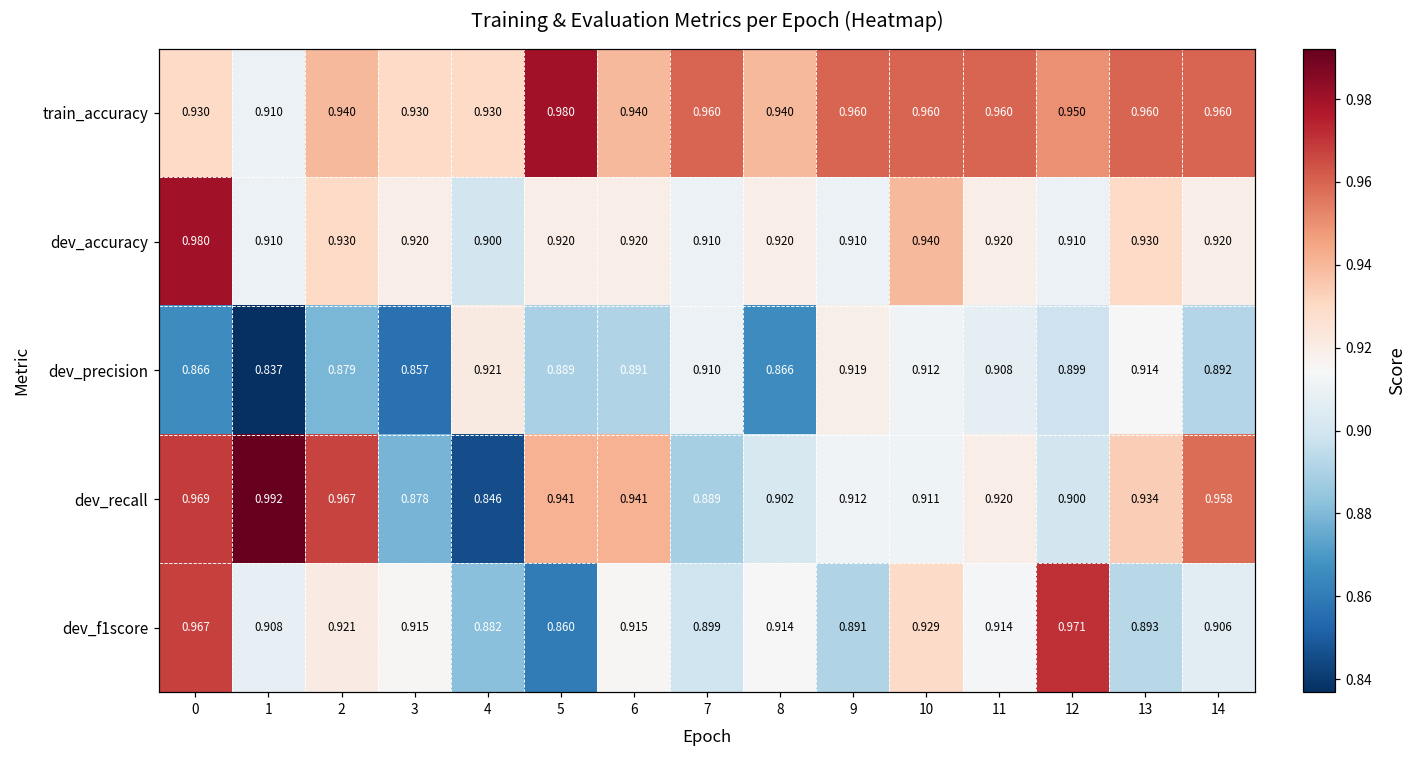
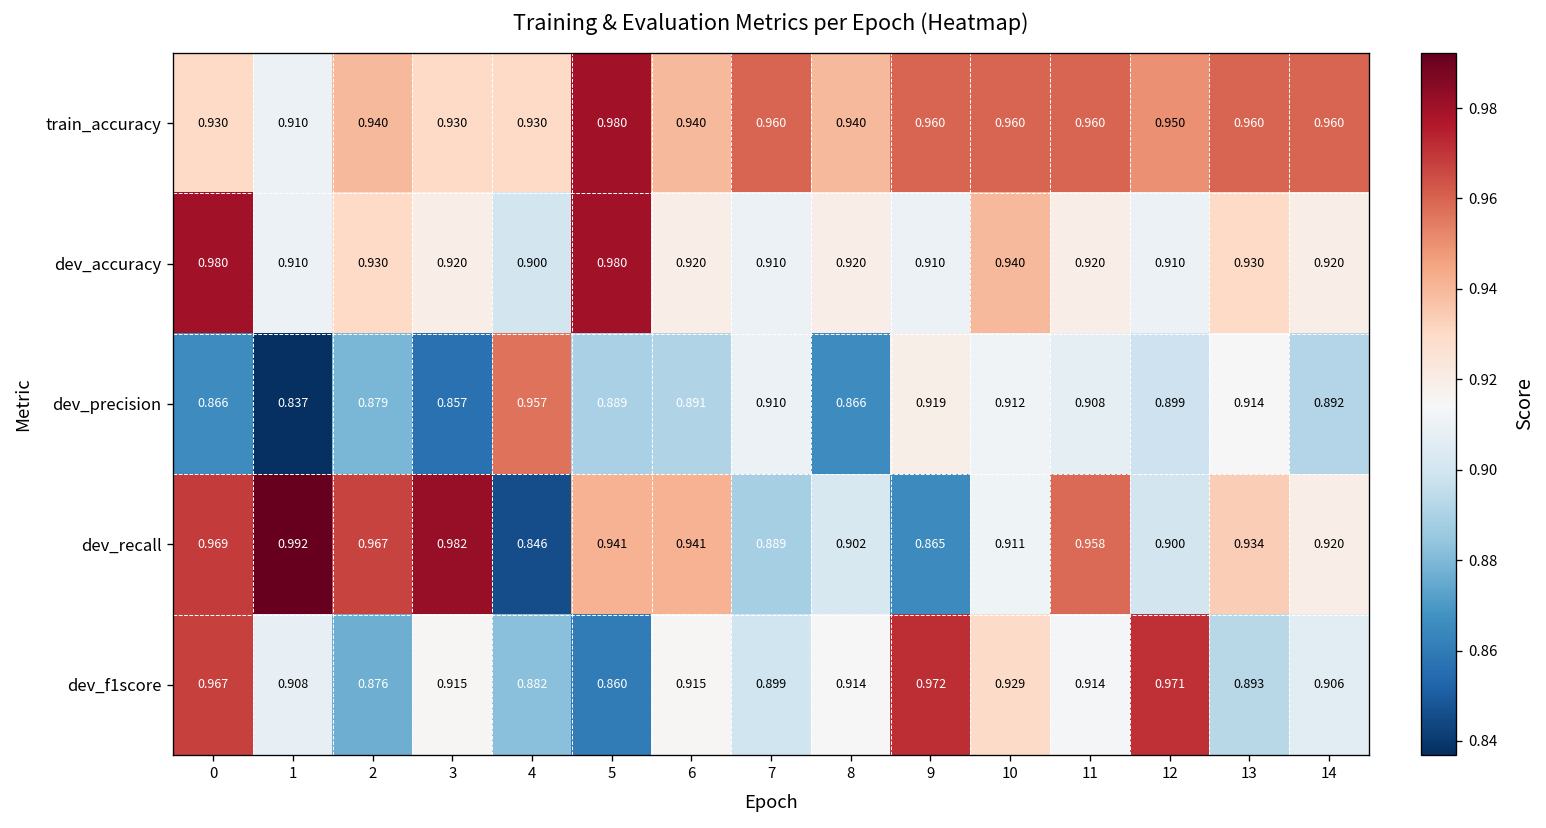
dev_accuracy, 5: 0.920 -> 0.980
dev_precision, 4: 0.921 -> 0.957
dev_recall, 3: 0.878 -> 0.982
dev_recall, 9: 0.912 -> 0.865
dev_recall, 11: 0.920 -> 0.958
dev_recall, 14: 0.958 -> 0.920
dev_f1score, 2: 0.921 -> 0.876
dev_f1score, 9: 0.891 -> 0.972
